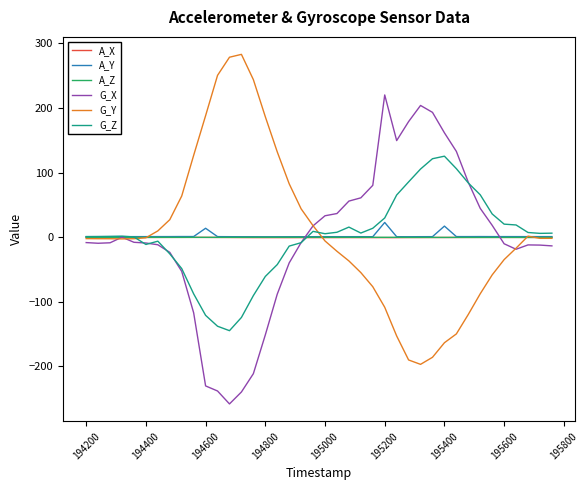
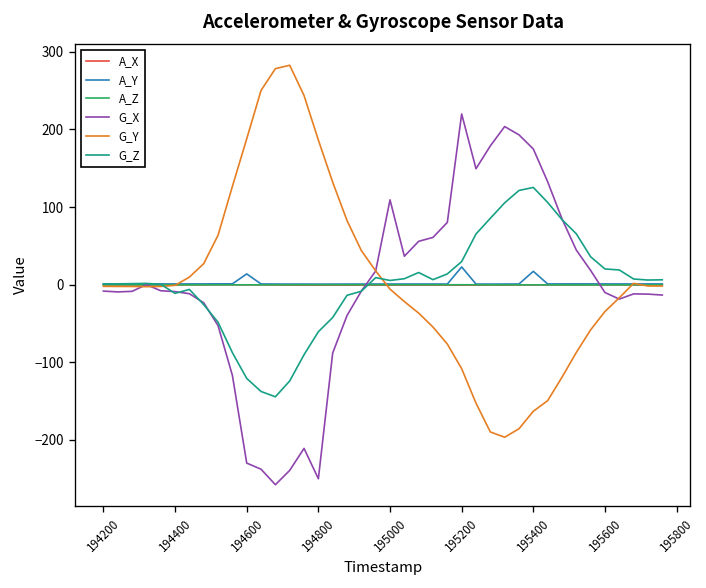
G_X, 194800: -150 -> -250
G_X, 195000: 30 -> 110
G_X, 195400: 160 -> 170
